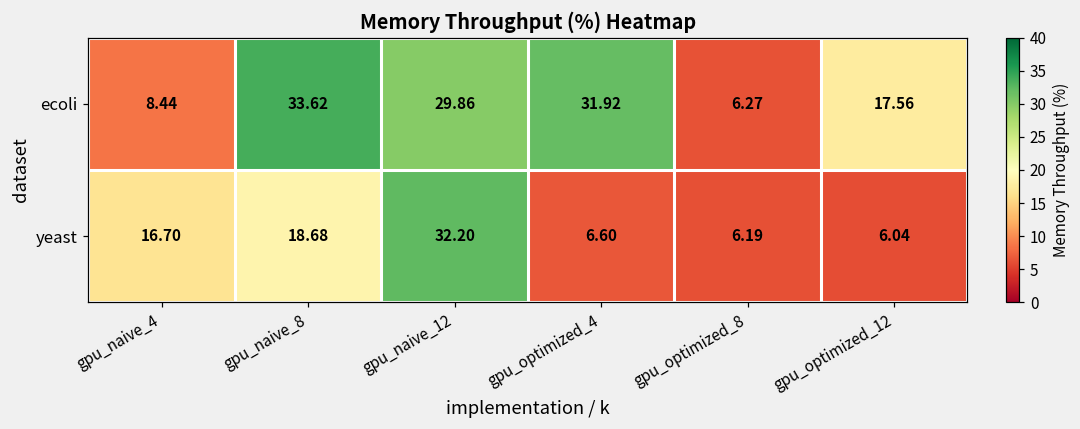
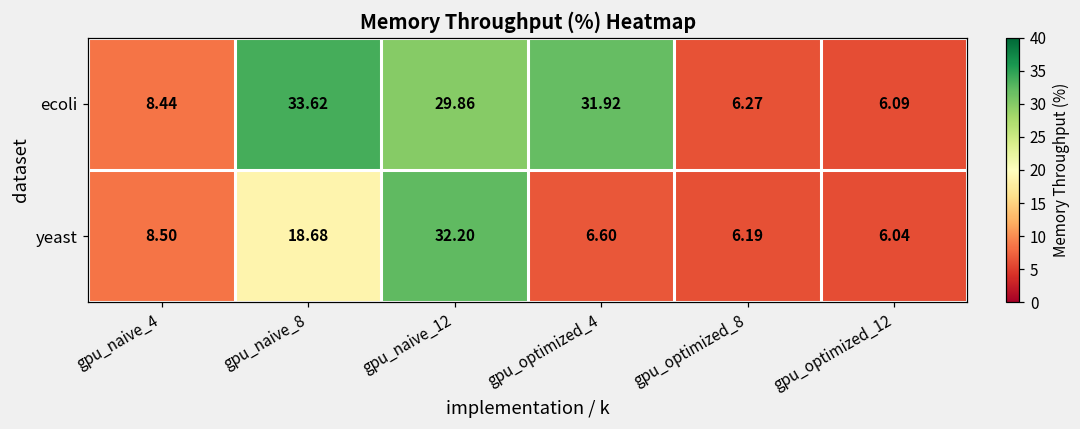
ecoli, gpu_optimized_12: 17.56 -> 6.09
yeast, gpu_naive_4: 16.70 -> 8.50
